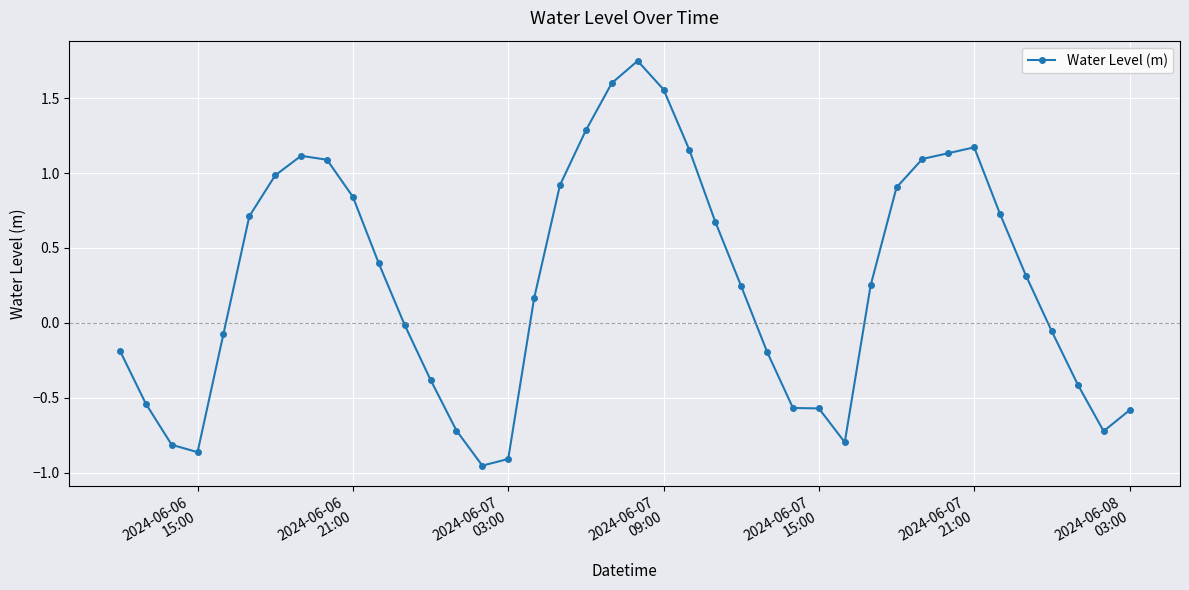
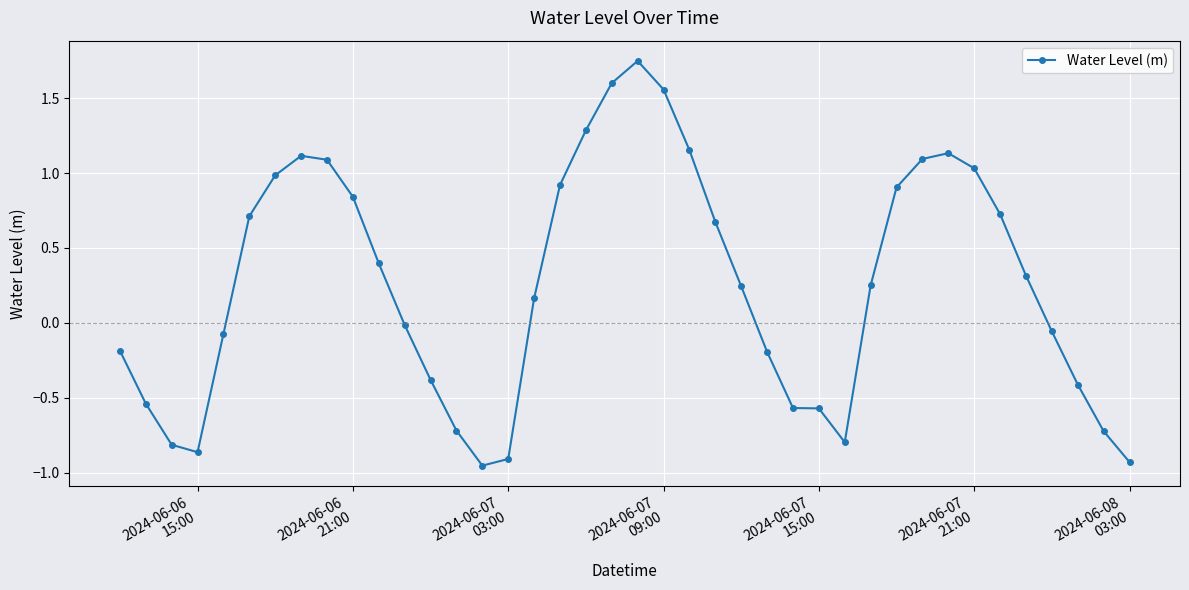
2024-06-07 21:00: 1.17 -> 1.03
2024-06-08 03:00: -0.58 -> -0.93
